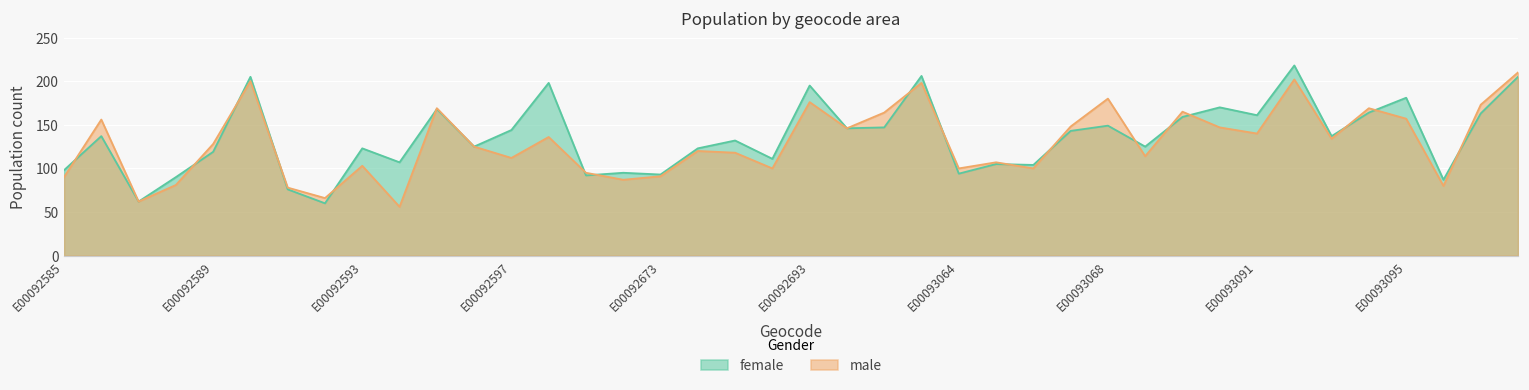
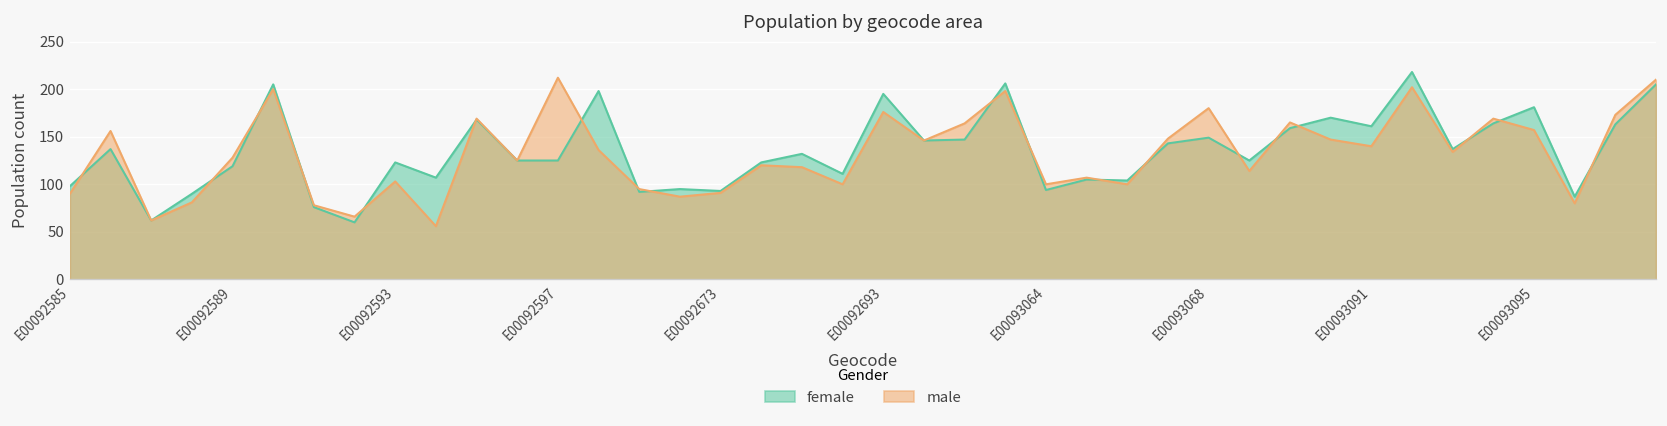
female, E00092597: 140 -> 130
male, E00092597: 110 -> 210
